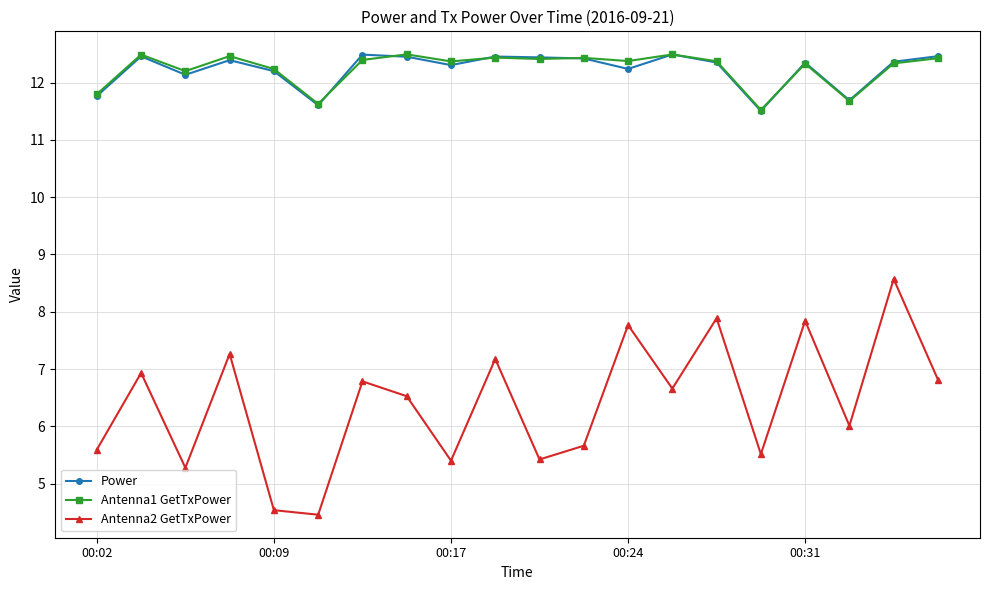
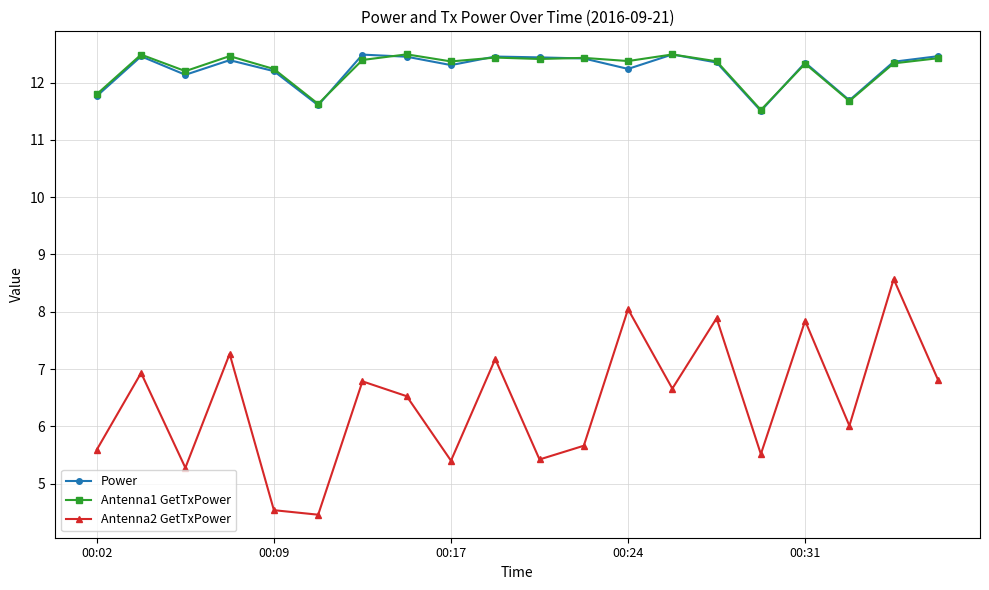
Antenna2 GetTxPower, 00:24: 7.8 -> 8.0
